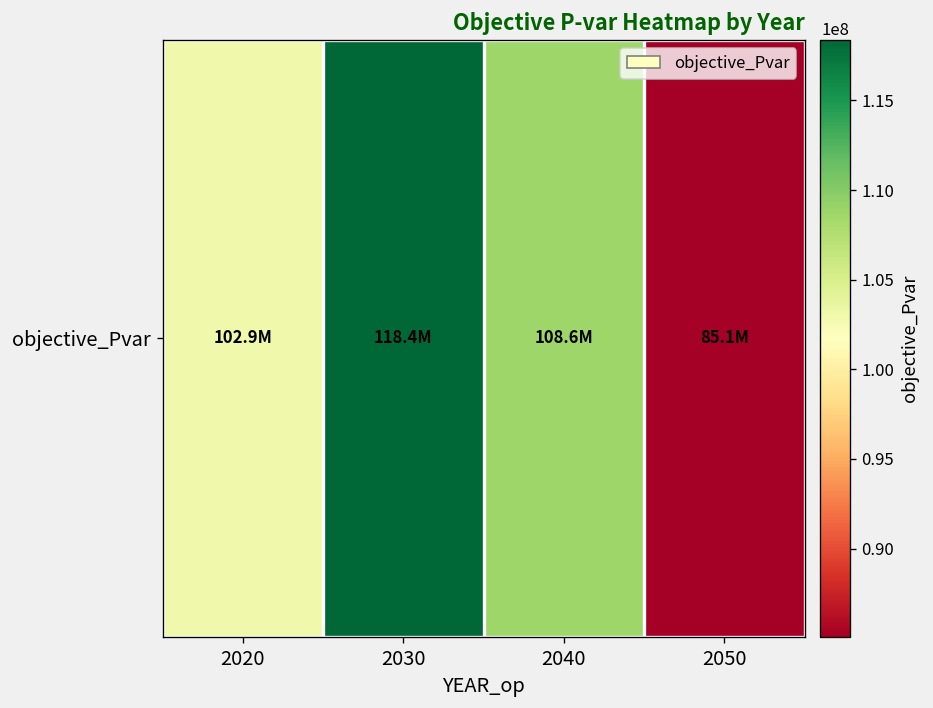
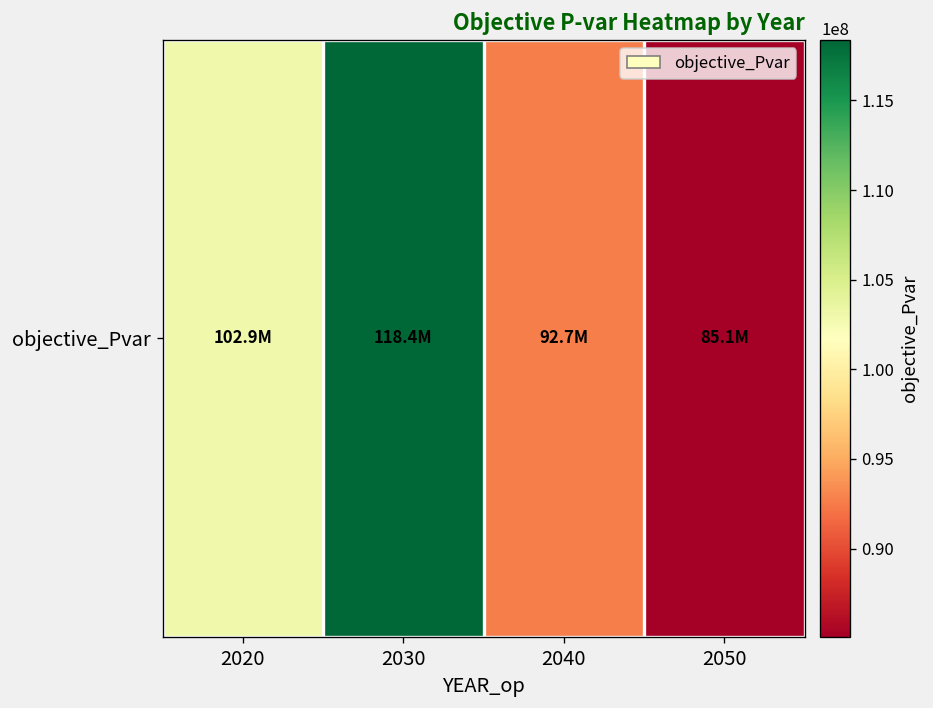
objective_Pvar, 2040: 108.6M -> 92.7M
